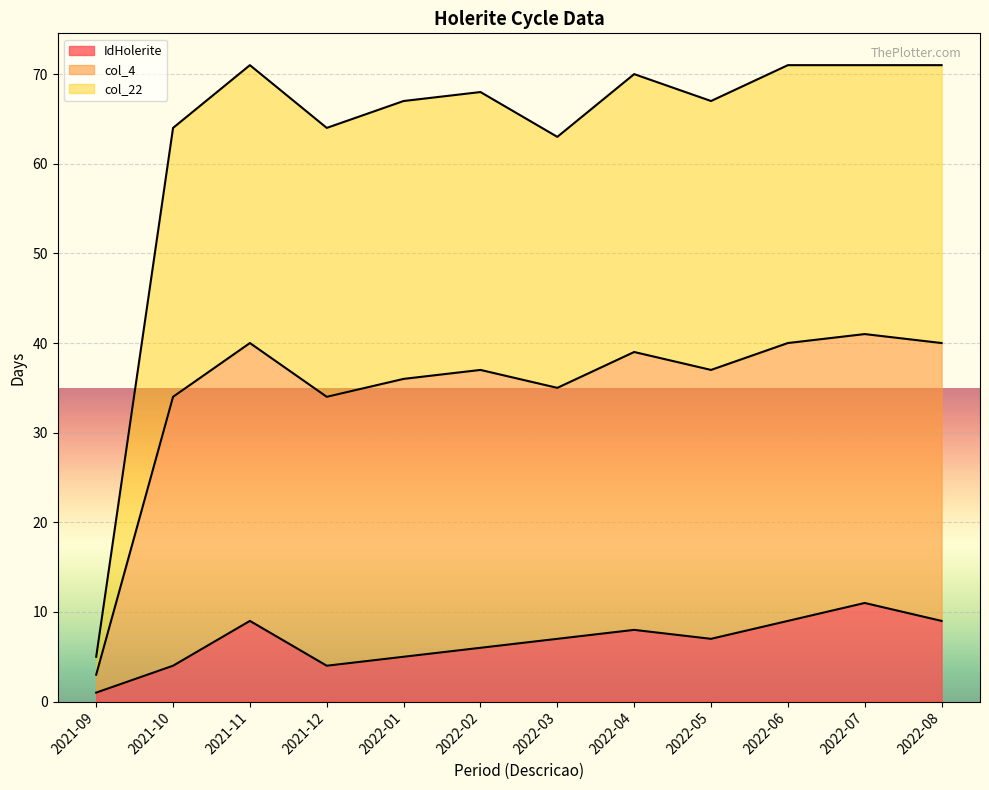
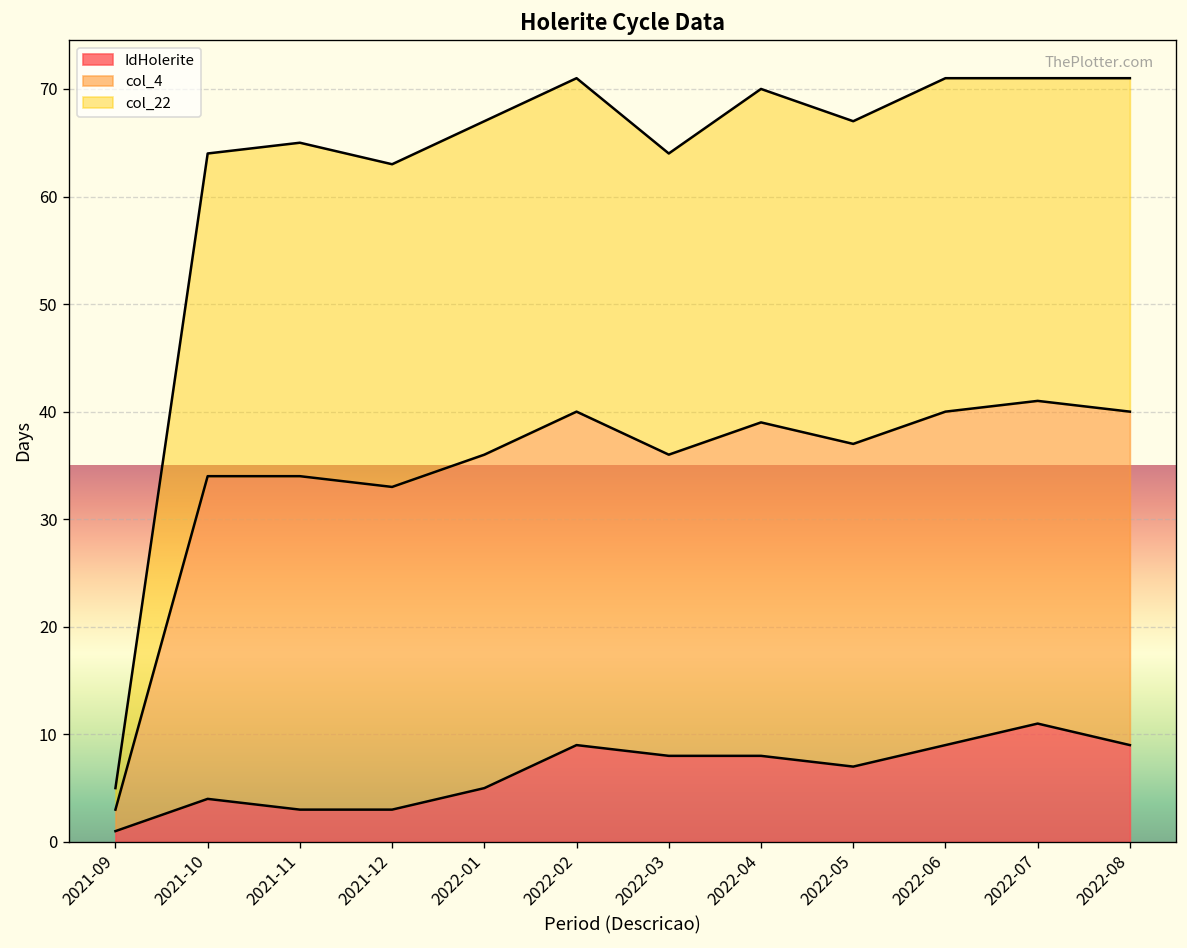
IdHolerite, 2021-11: 9 -> 3
IdHolerite, 2021-12: 4 -> 3
IdHolerite, 2022-02: 6 -> 9
IdHolerite, 2022-03: 7 -> 8
